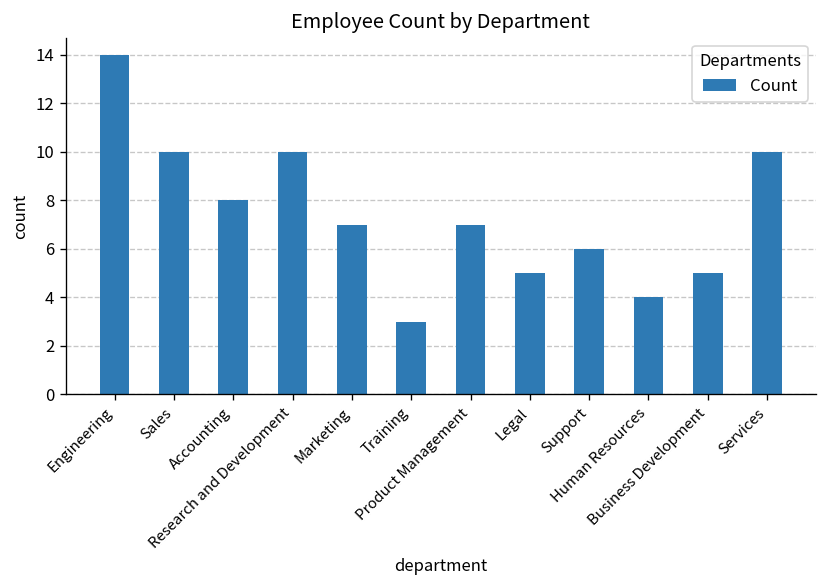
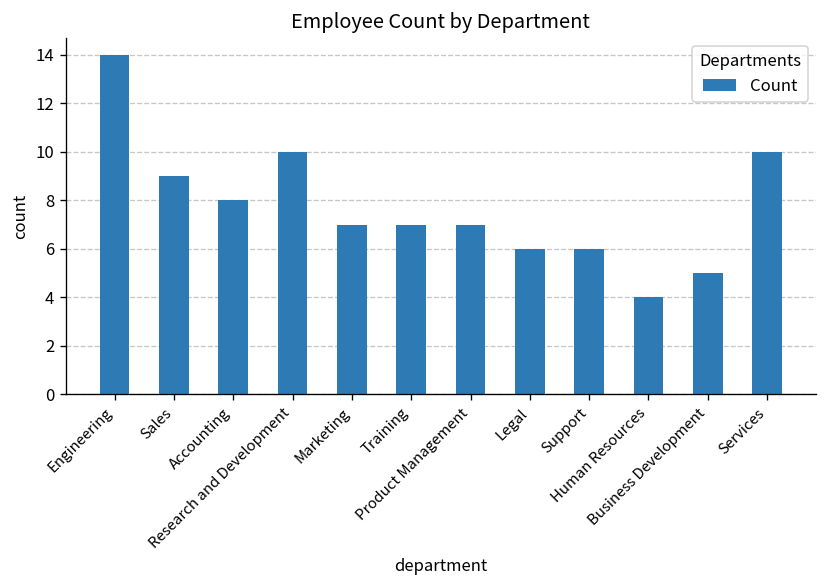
Sales: 10 -> 9
Training: 3 -> 7
Legal: 5 -> 6
